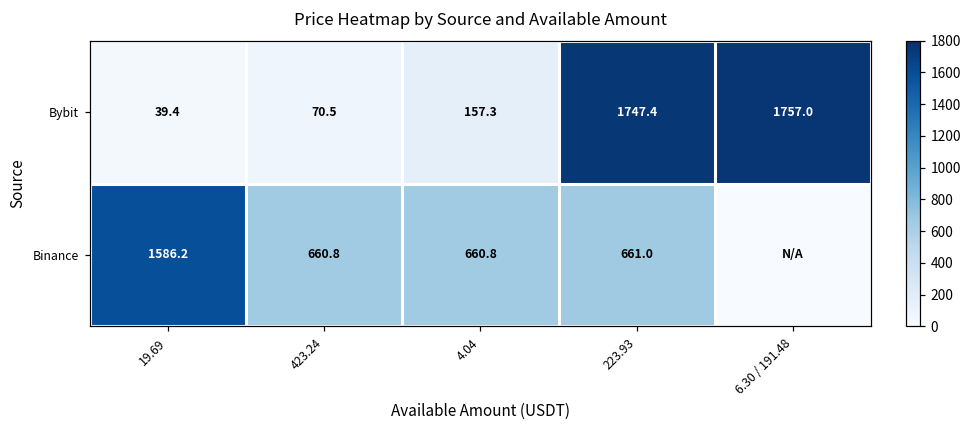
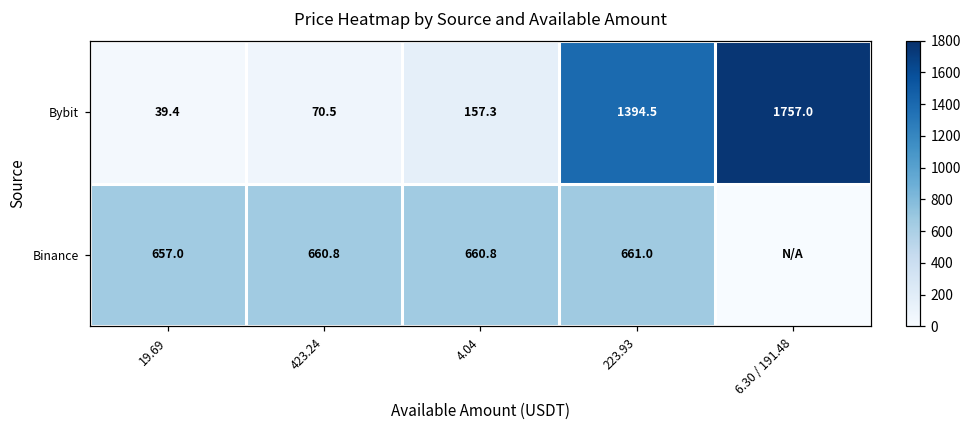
Bybit, 223.93: 1747.4 -> 1394.5
Binance, 19.69: 1586.2 -> 657.0
